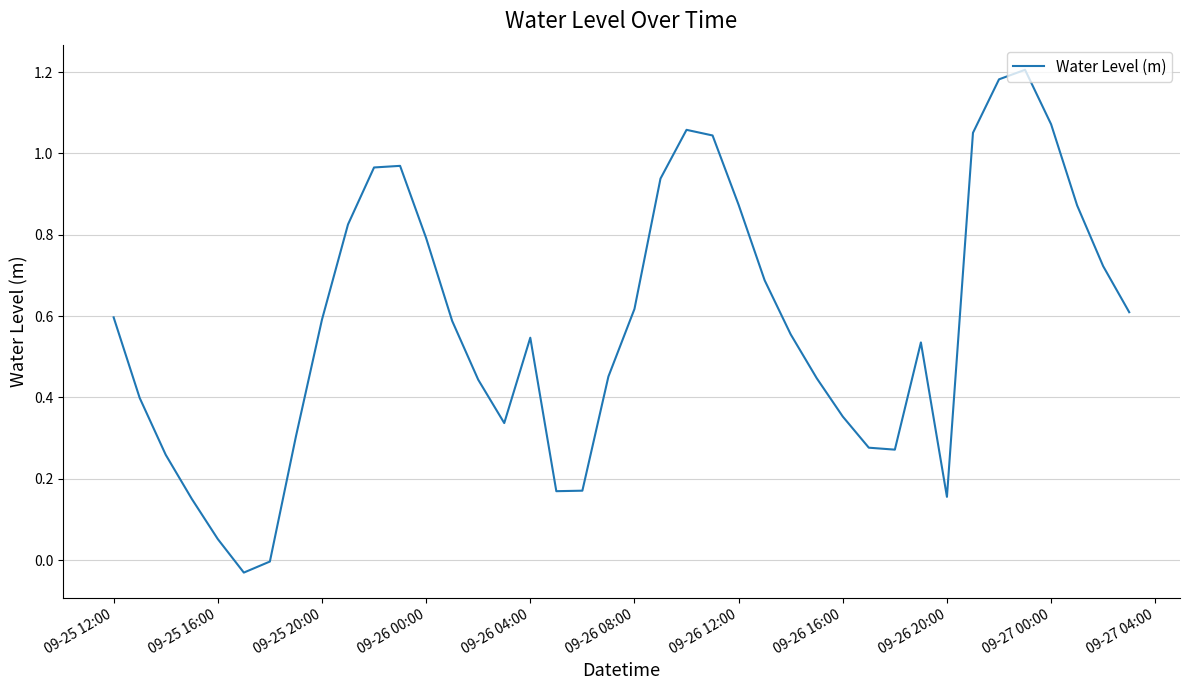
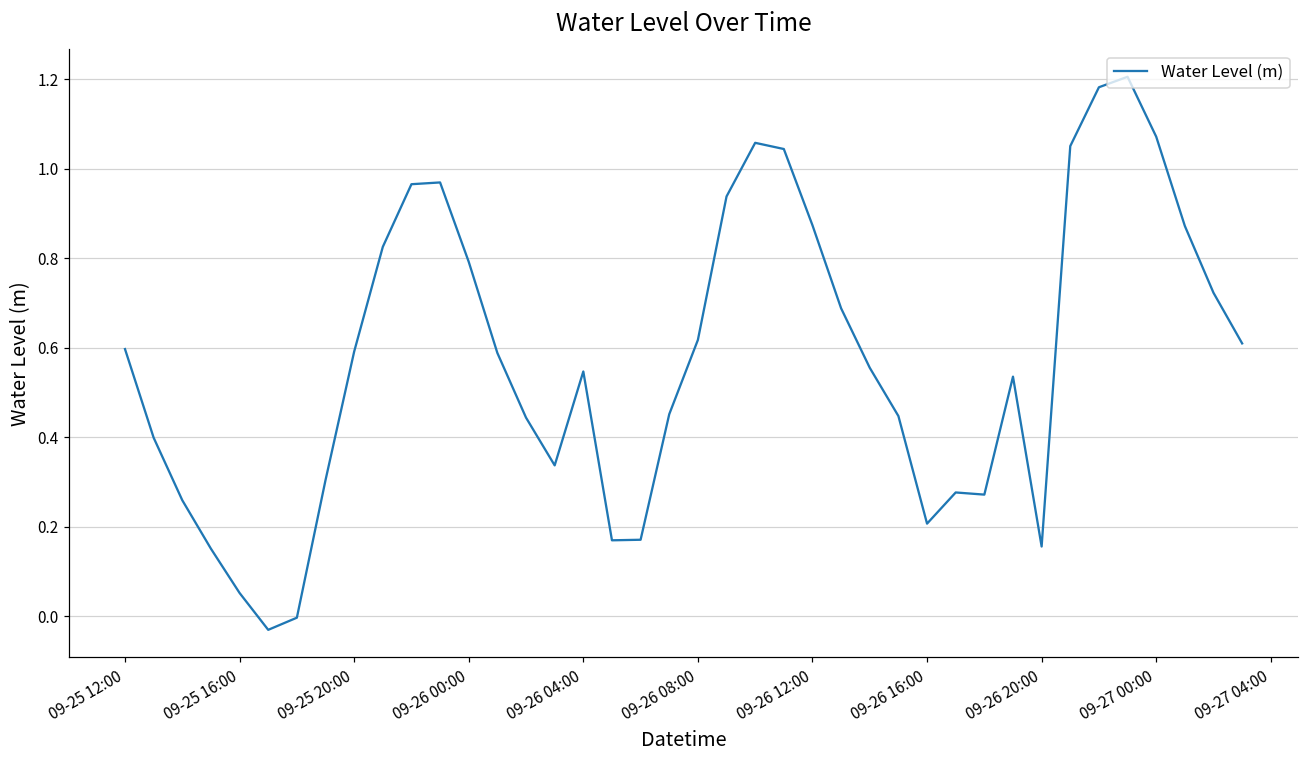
09-26 16:00: 0.35 -> 0.21
